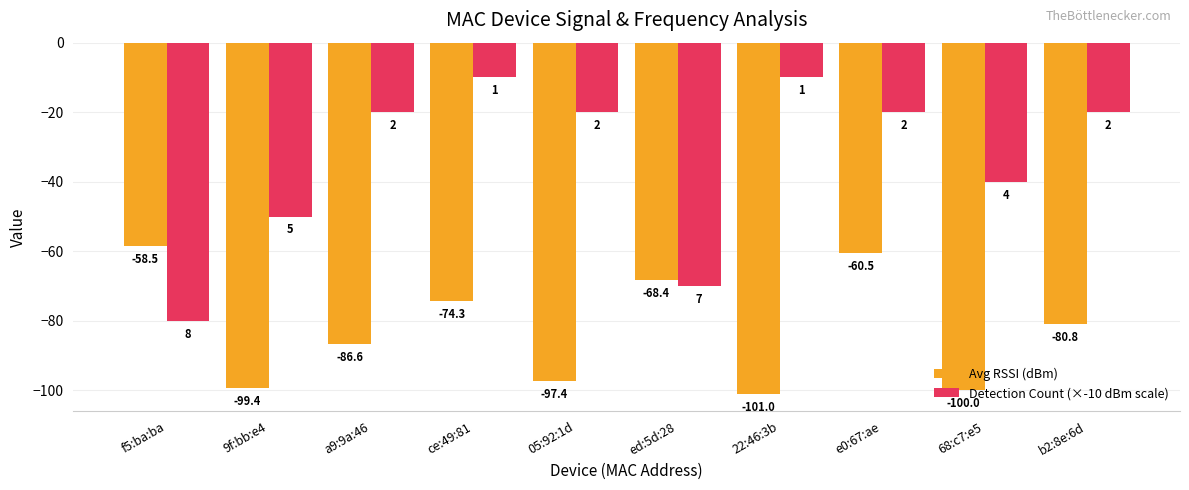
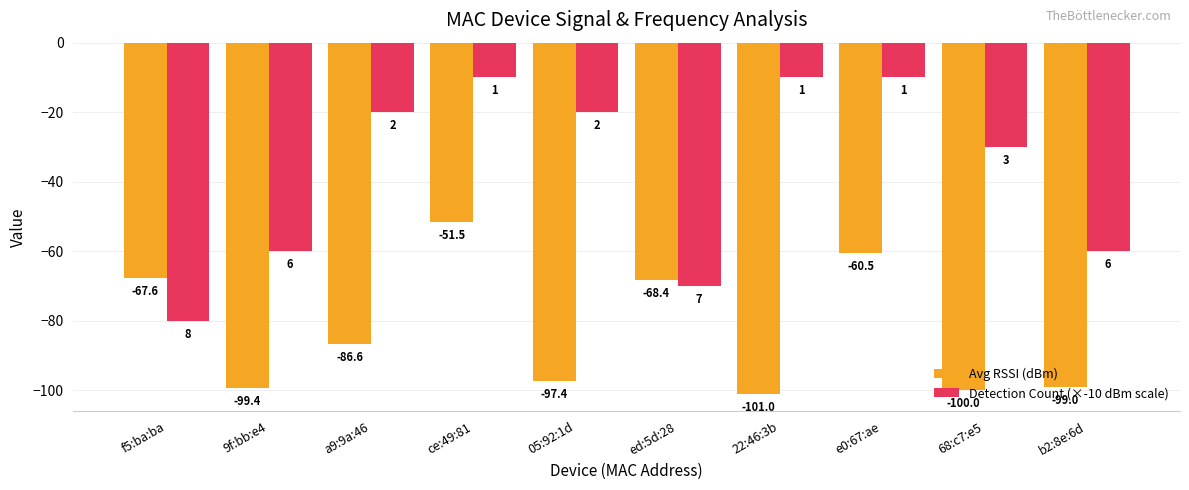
Avg RSSI (dBm), f5:ba:ba: -58.5 -> -67.6
Detection Count (×-10 dBm scale), 9f:bb:e4: 5 -> 6
Avg RSSI (dBm), ce:49:81: -74.3 -> -51.5
Detection Count (×-10 dBm scale), e0:67:ae: 2 -> 1
Detection Count (×-10 dBm scale), 68:c7:e5: 4 -> 3
Avg RSSI (dBm), b2:8e:6d: -80.8 -> -99.0
Detection Count (×-10 dBm scale), b2:8e:6d: 2 -> 6
